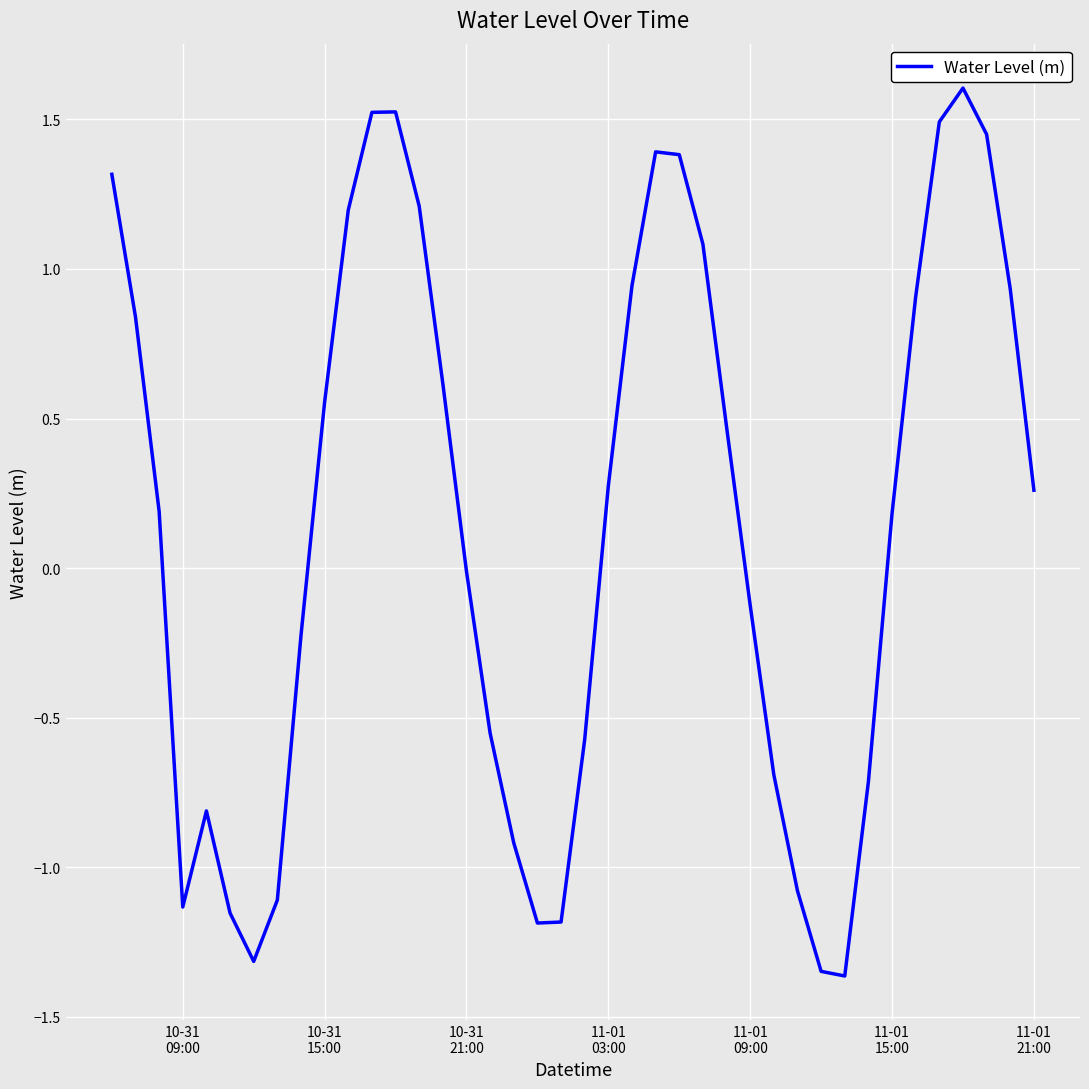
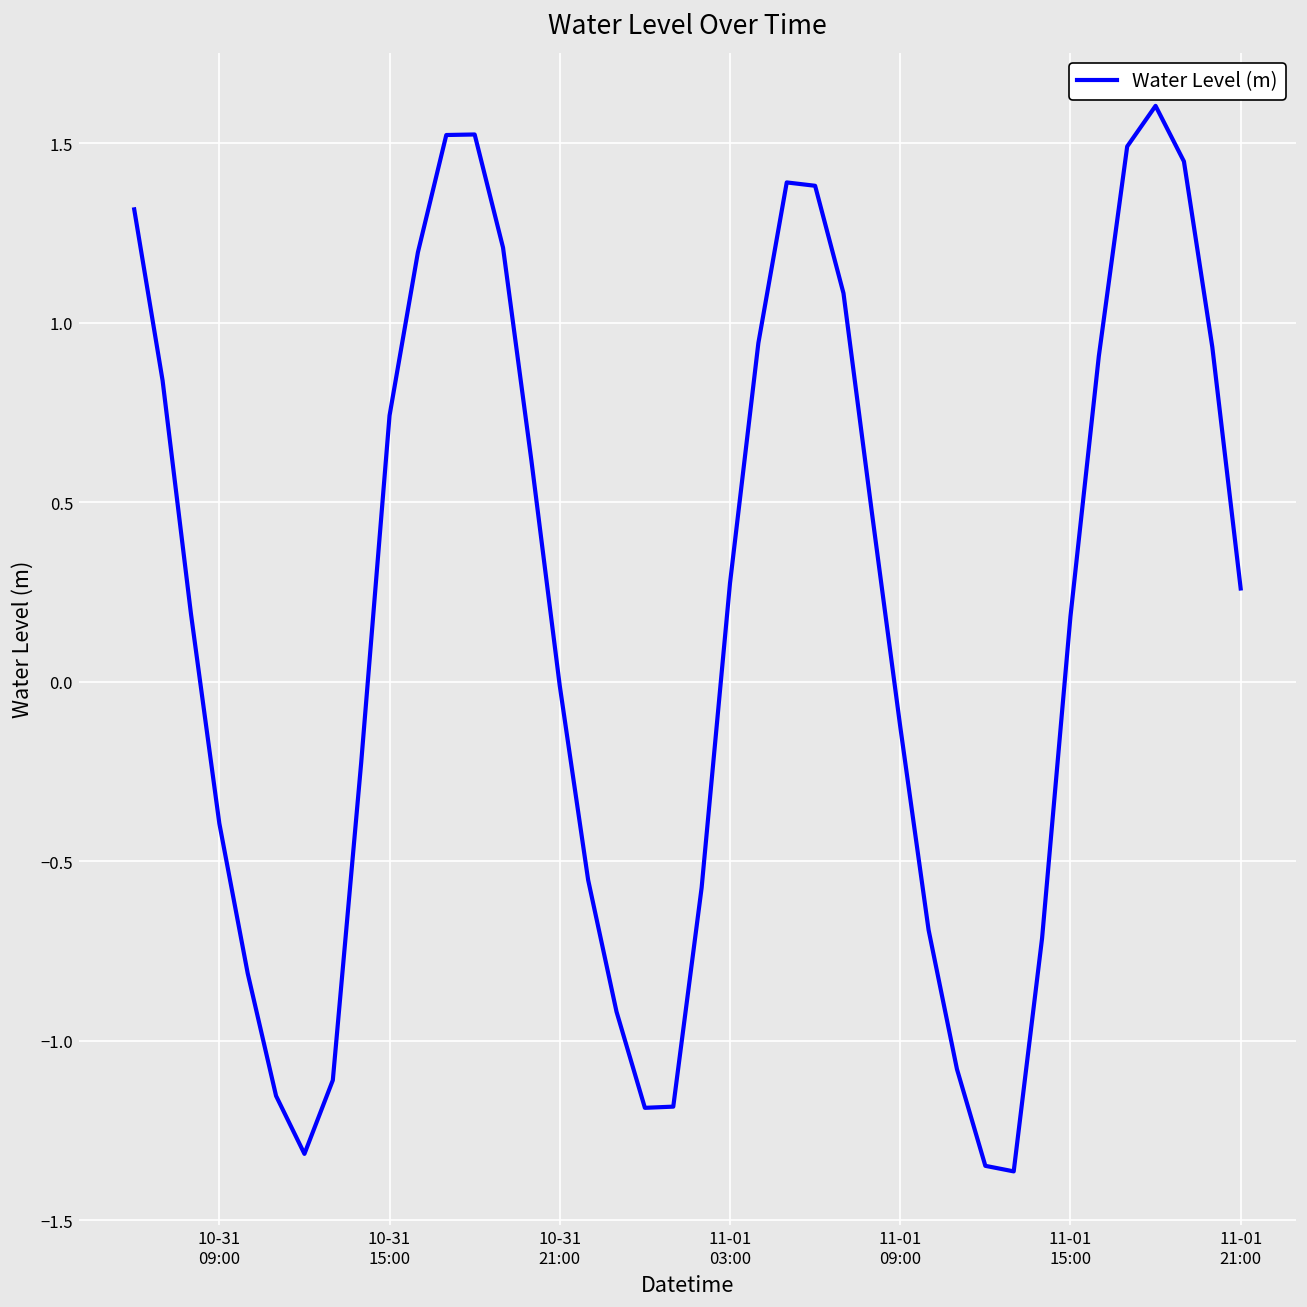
10-31 09:00: -1.13 -> -0.39
10-31 15:00: 0.56 -> 0.74
